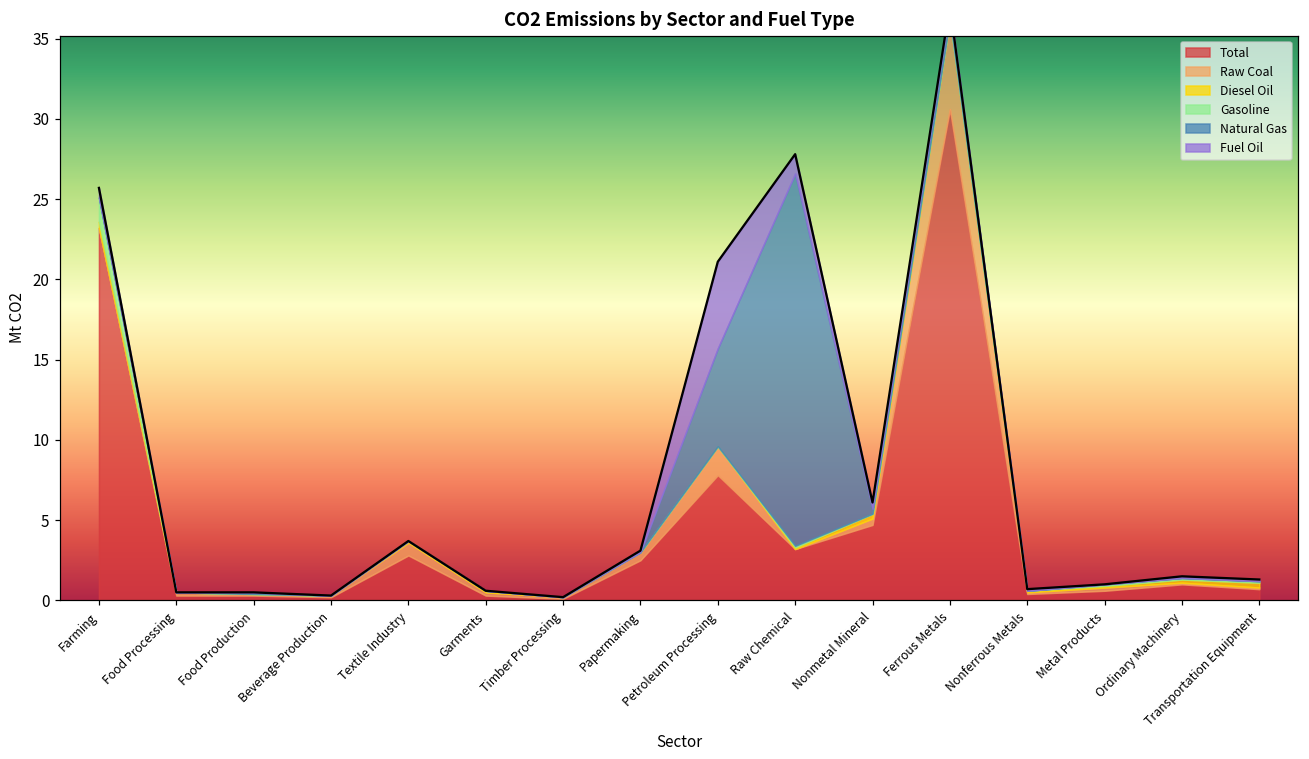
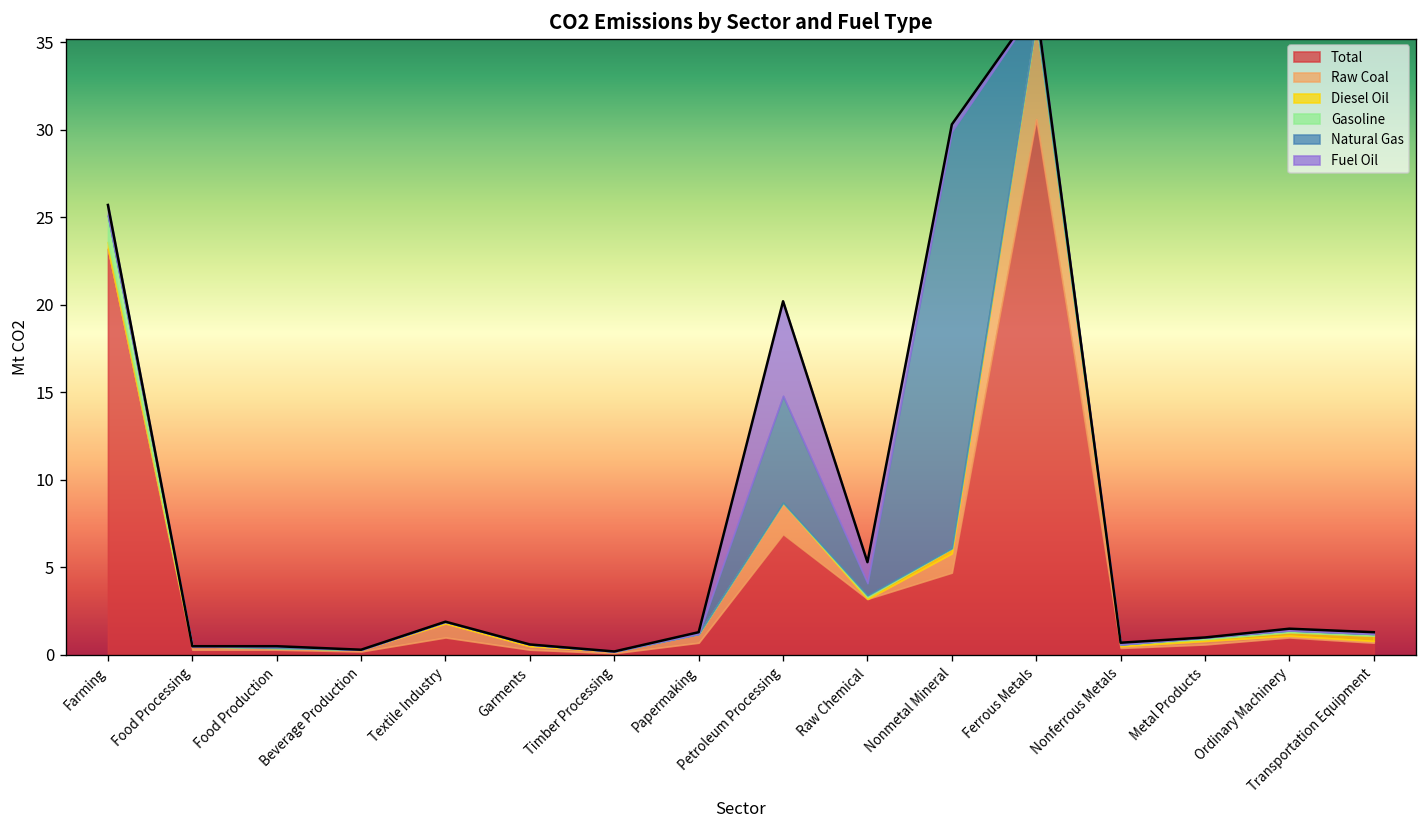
Total, Textile Industry: 2.8 -> 1.0
Total, Papermaking: 2.5 -> 0.7
Total, Petroleum Processing: 7.8 -> 6.9
Natural Gas, Raw Chemical: 23.2 -> 0.7
Raw Coal, Nonmetal Mineral: 0.4 -> 1.1
Natural Gas, Nonmetal Mineral: 0.3 -> 23.8
